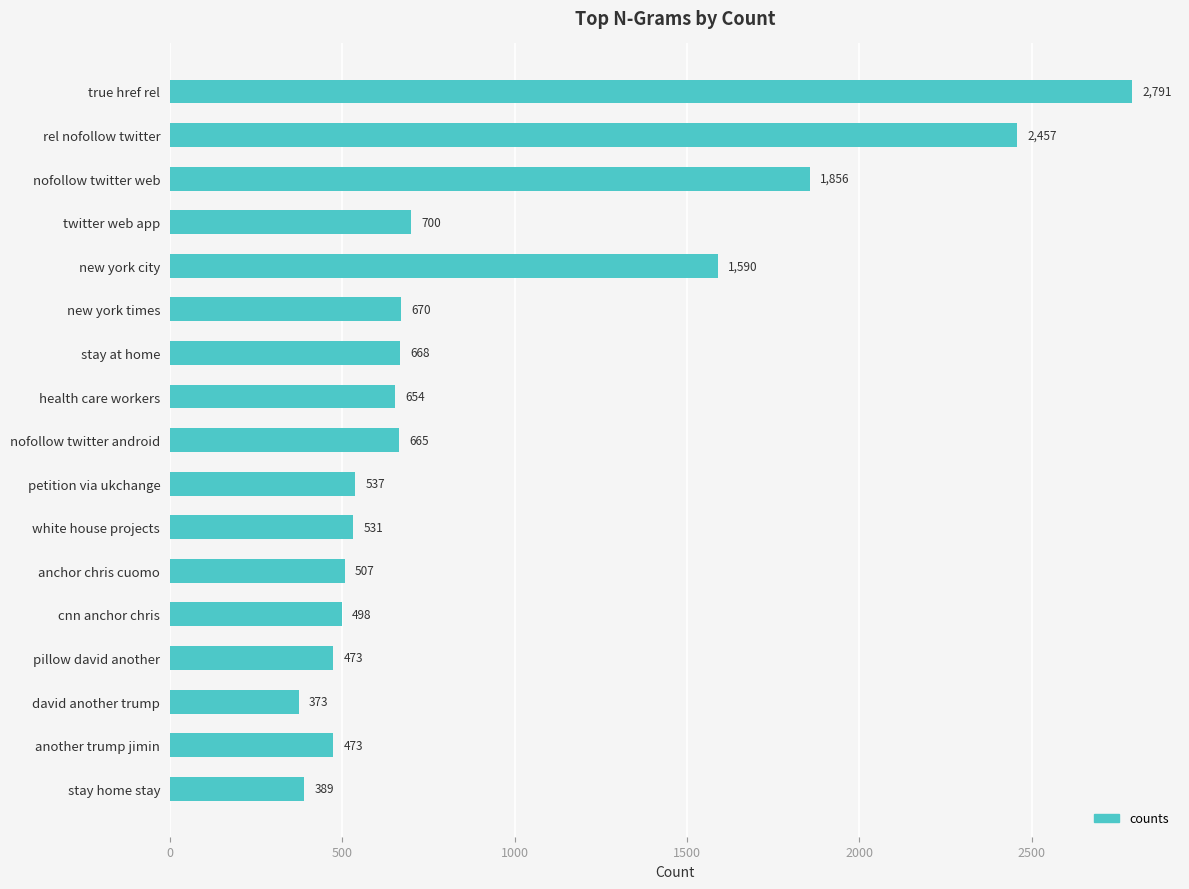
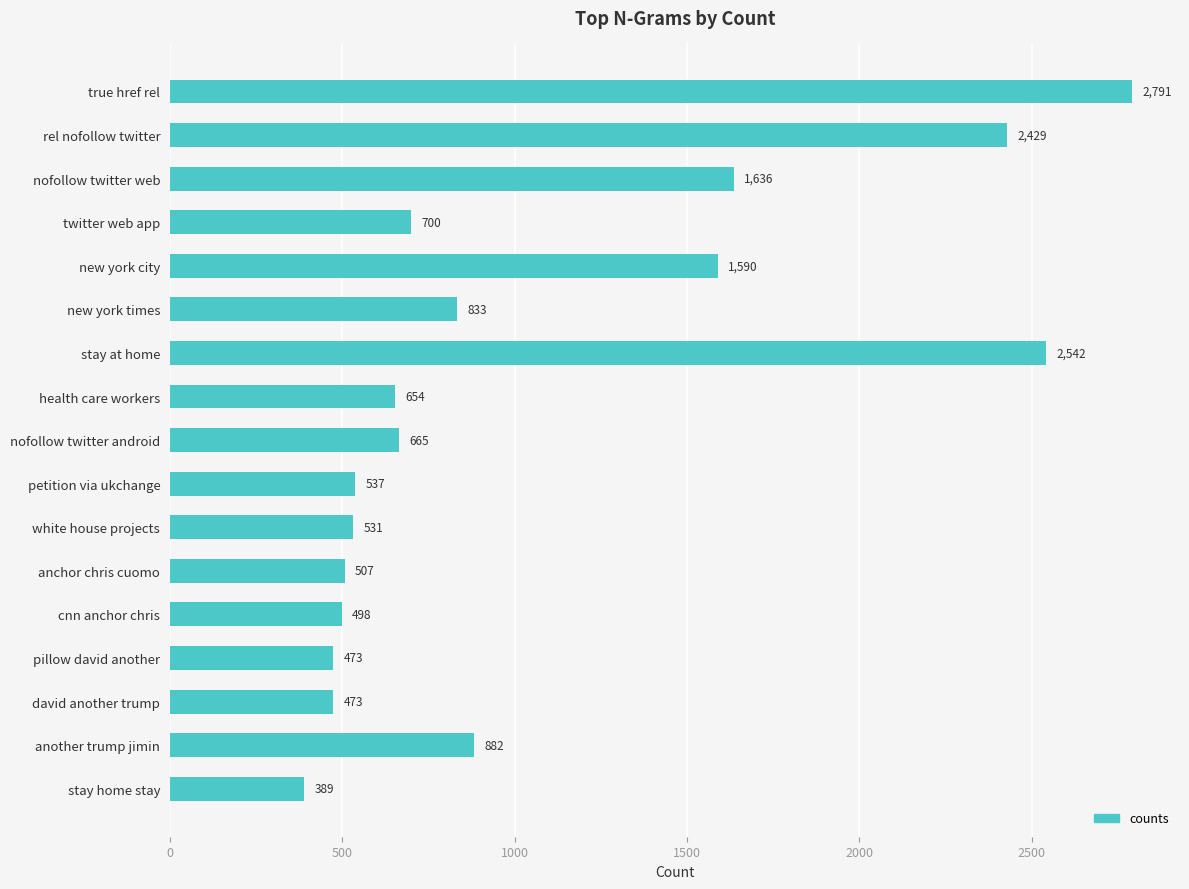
rel nofollow twitter: 2,457 -> 2,429
nofollow twitter web: 1,856 -> 1,636
new york times: 670 -> 833
stay at home: 668 -> 2,542
david another trump: 373 -> 473
another trump jimin: 473 -> 882
